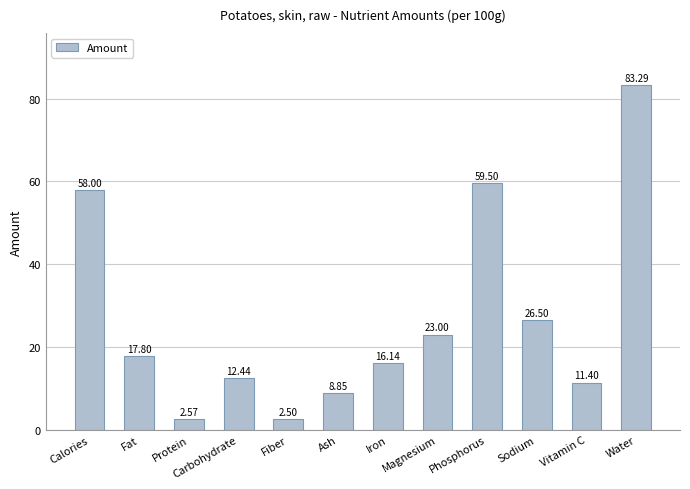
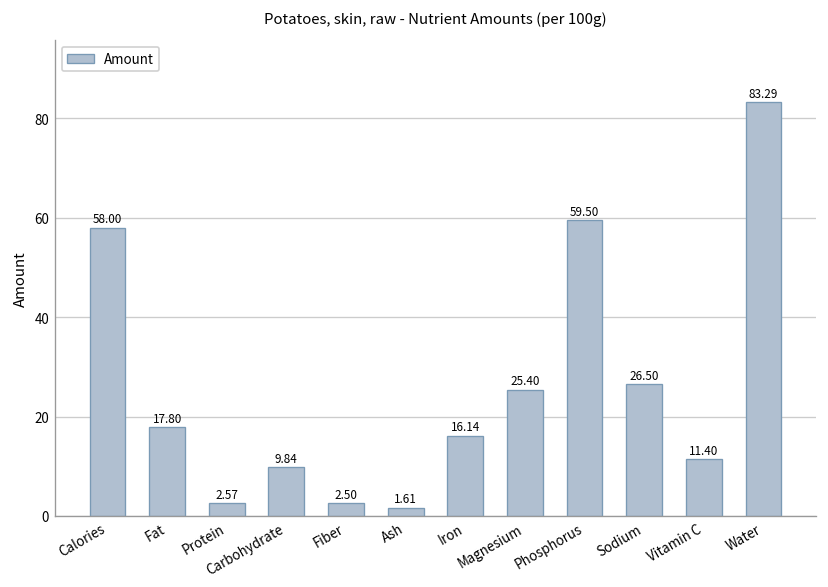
Carbohydrate: 12.44 -> 9.84
Ash: 8.85 -> 1.61
Magnesium: 23.00 -> 25.40
